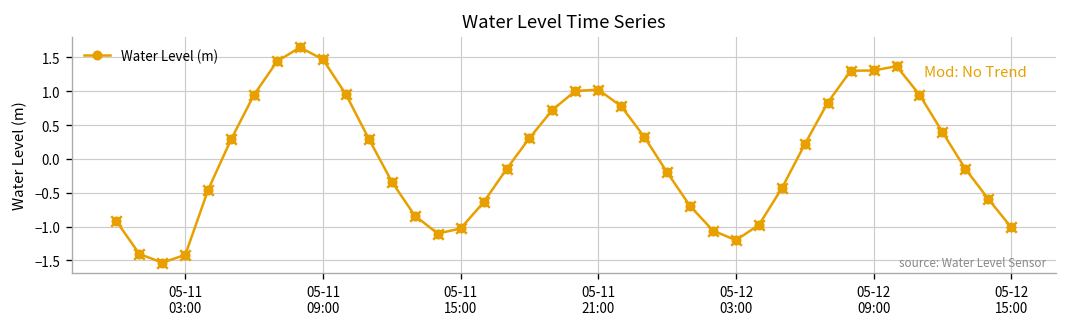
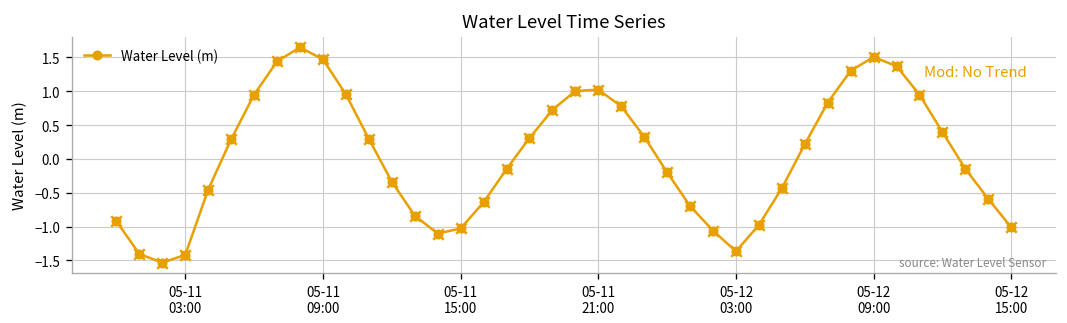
05-12 03:00: -1.2 -> -1.4
05-12 09:00: 1.3 -> 1.5
